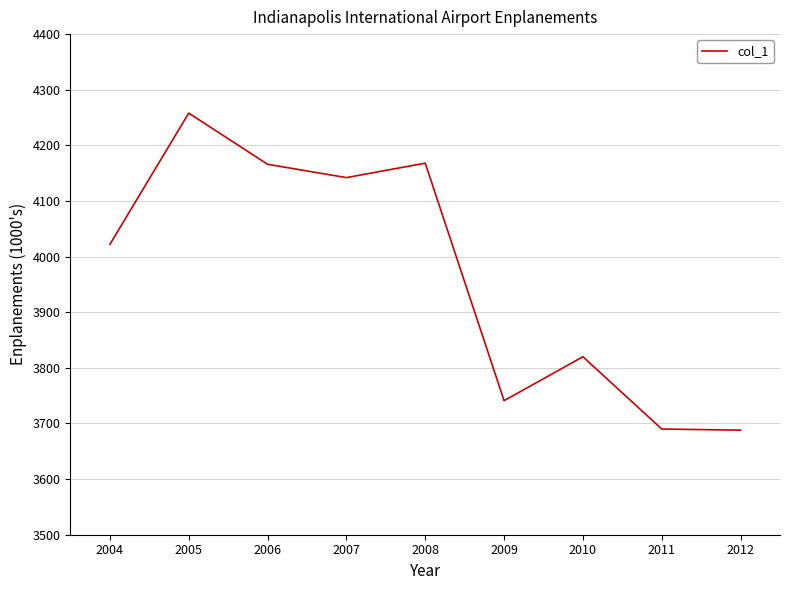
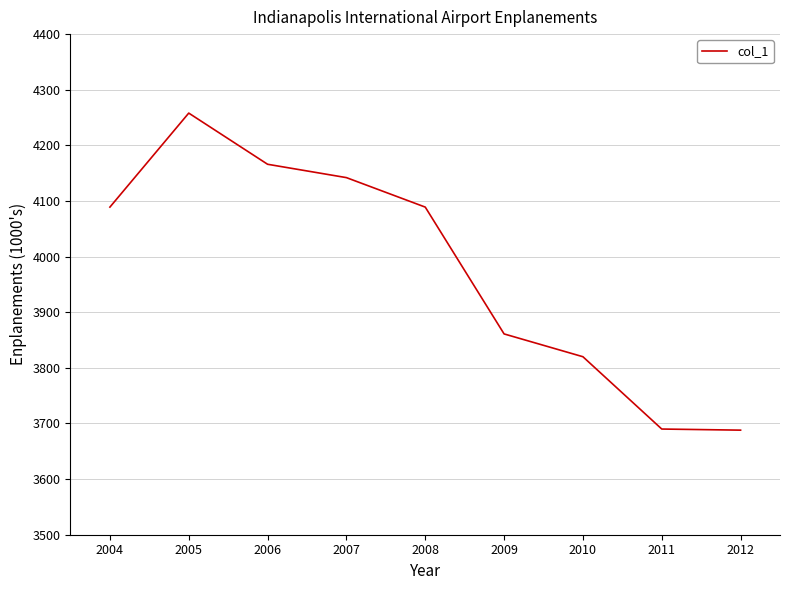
2004: 4020 -> 4090
2008: 4170 -> 4090
2009: 3740 -> 3860
